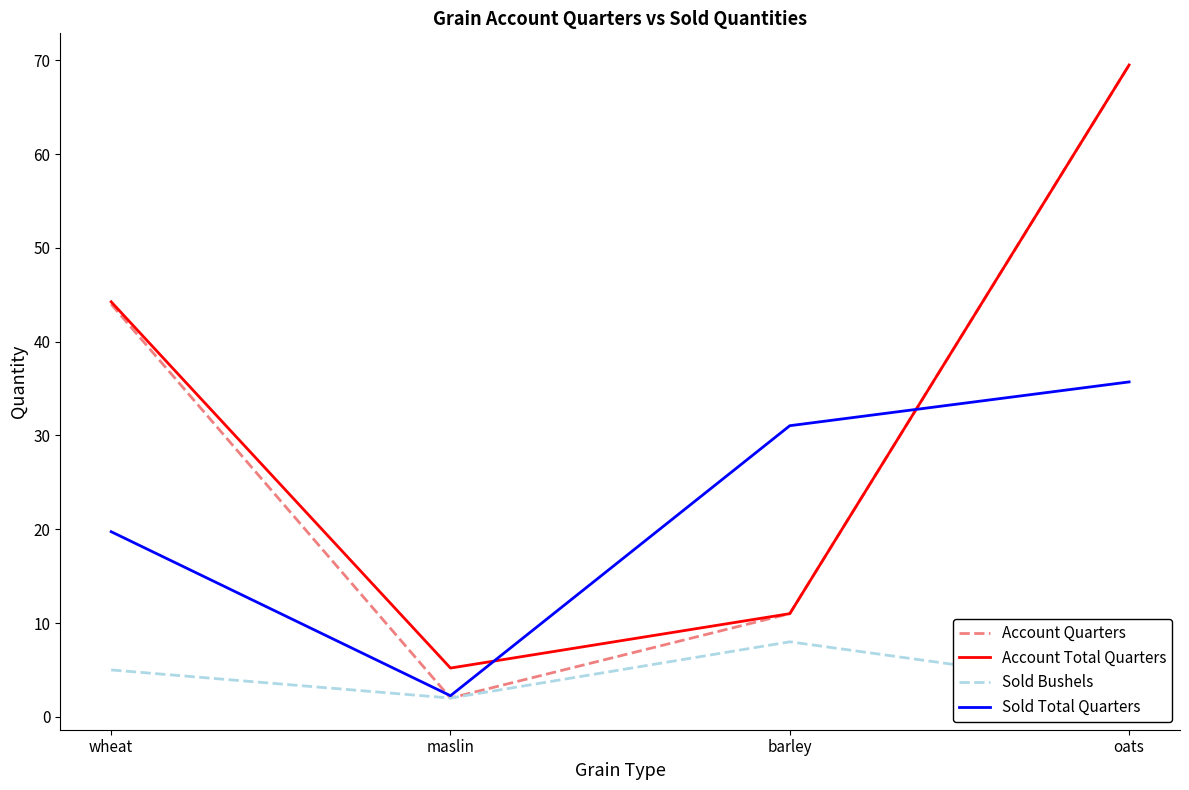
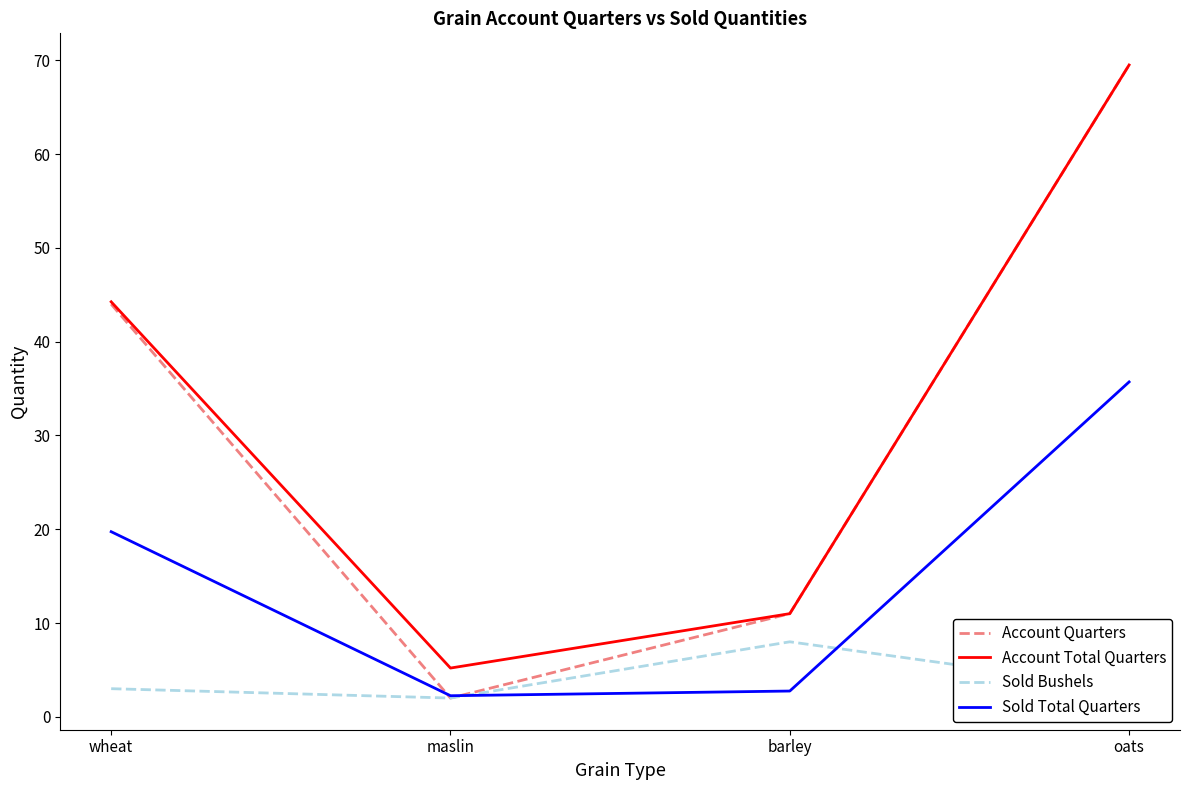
Sold Bushels, wheat: 5 -> 3
Sold Total Quarters, barley: 31 -> 3
